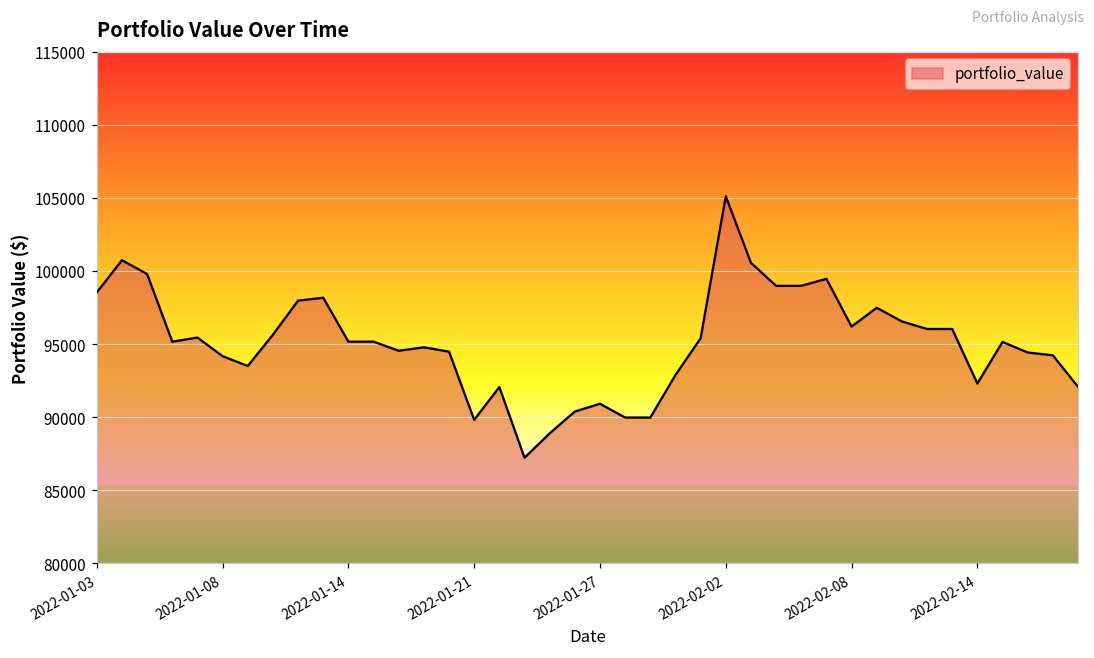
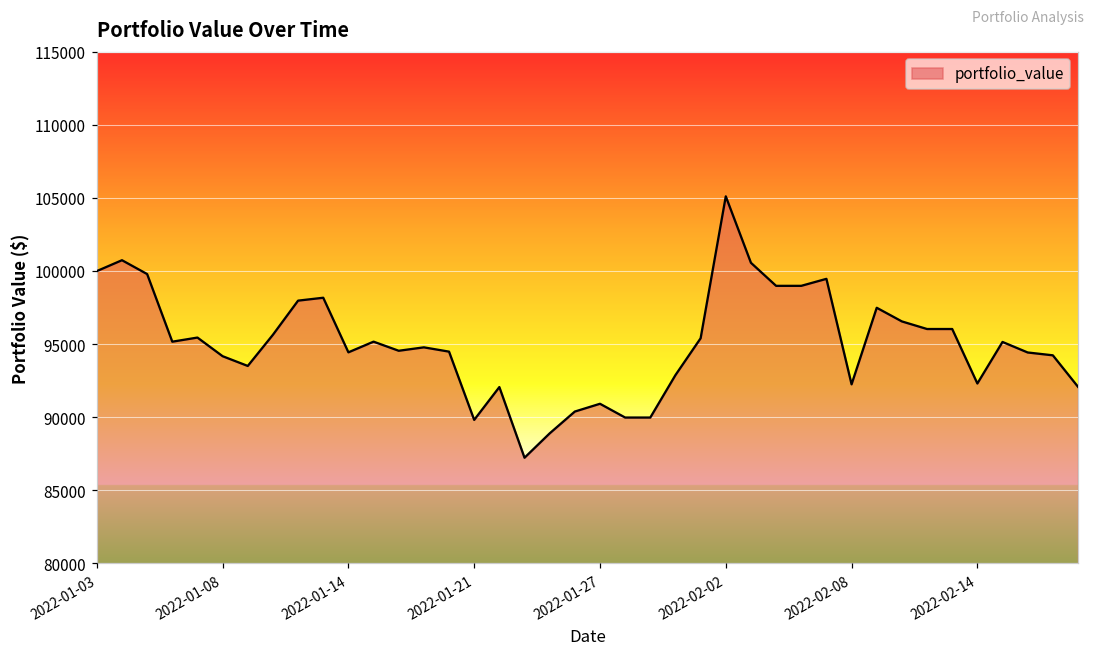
2022-01-03: 98500 -> 100000
2022-01-14: 95200 -> 94400
2022-02-08: 96200 -> 92300
